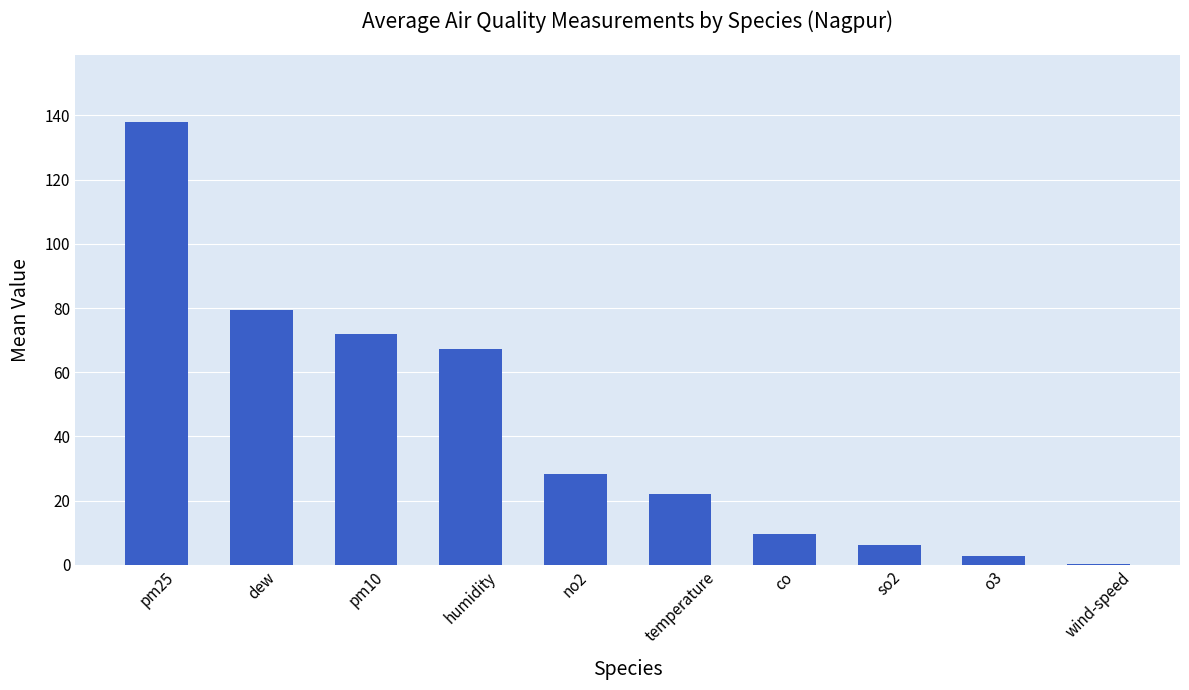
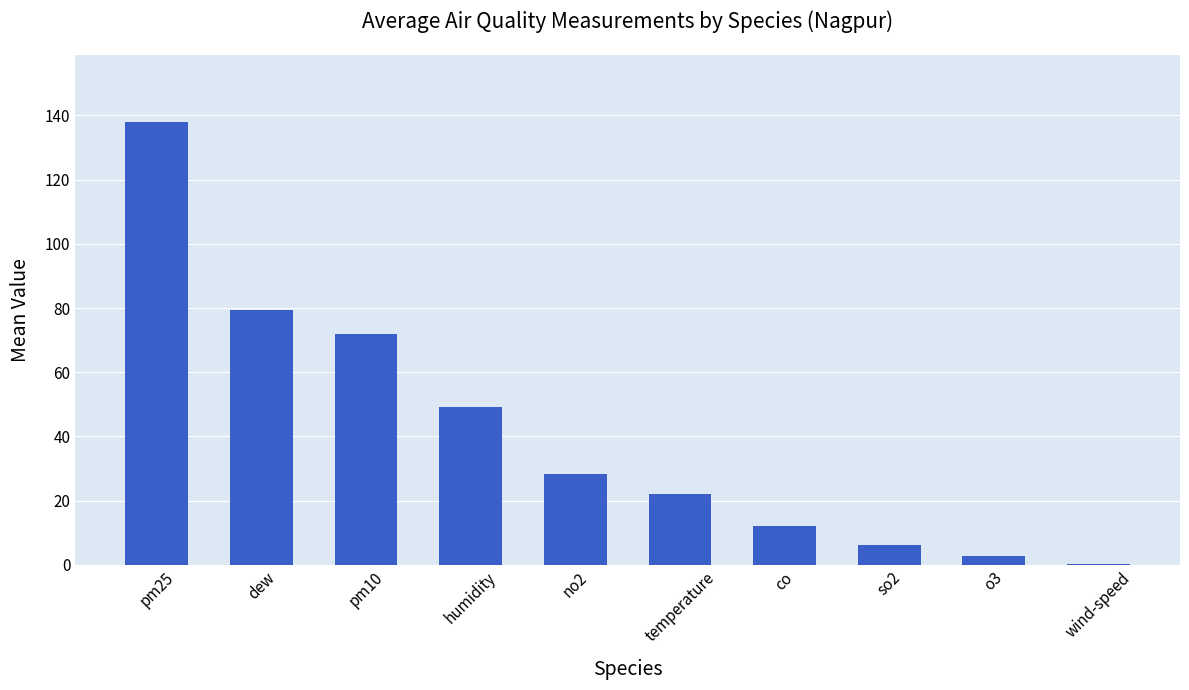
humidity: 67 -> 49
co: 10 -> 12
